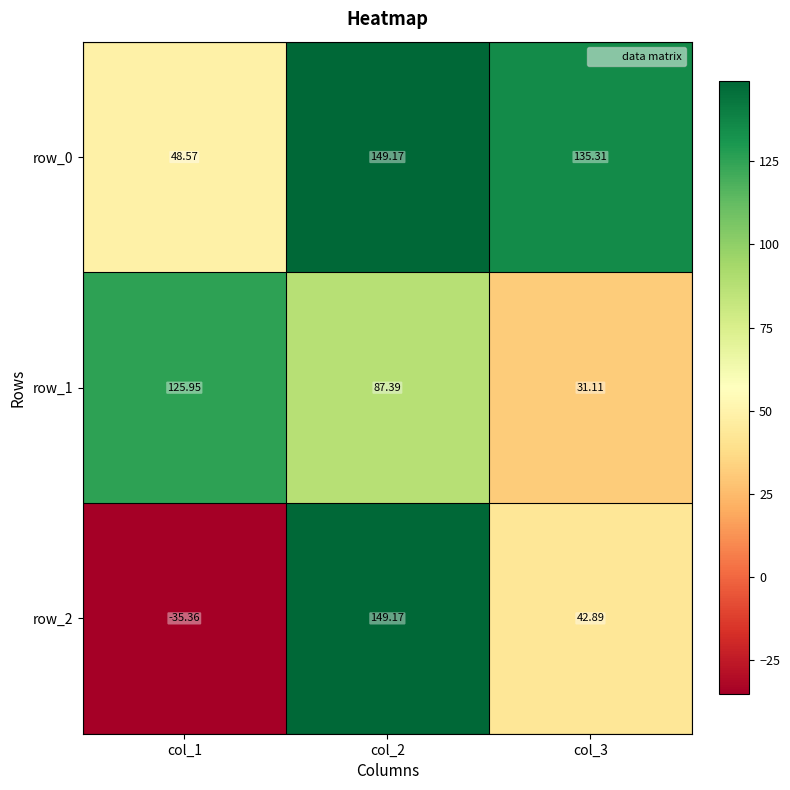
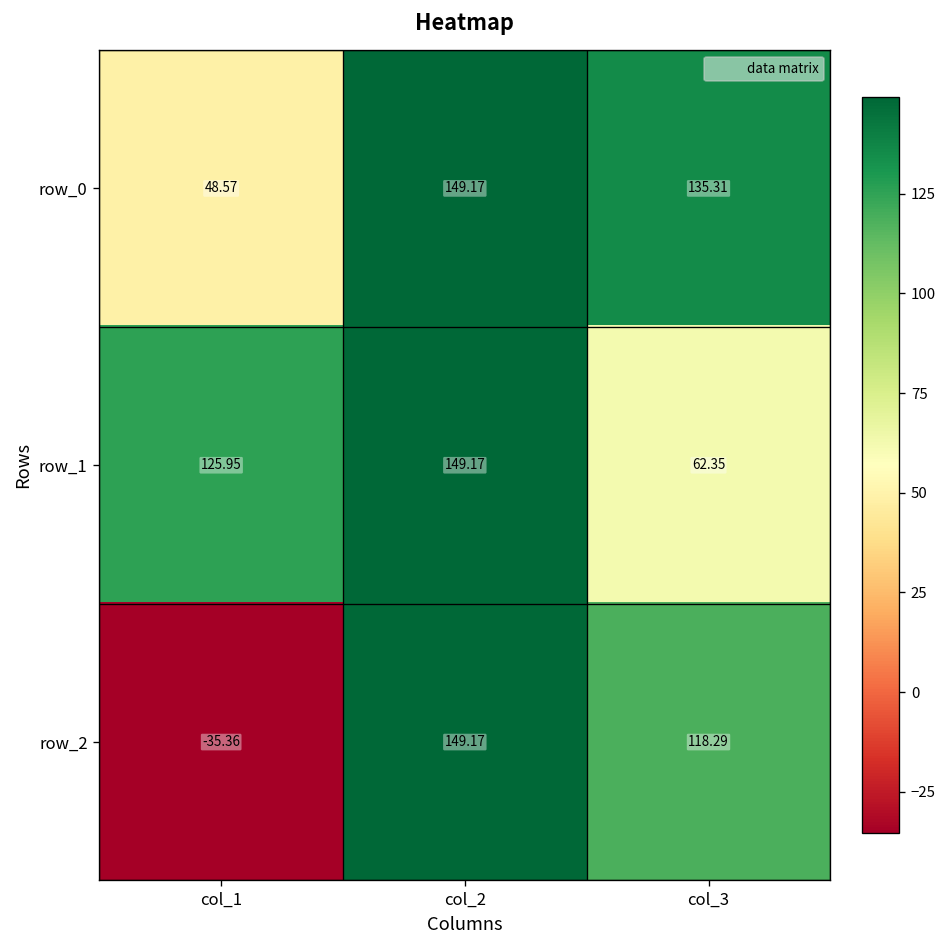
row_1, col_2: 87.39 -> 149.17
row_1, col_3: 31.11 -> 62.35
row_2, col_3: 42.89 -> 118.29
